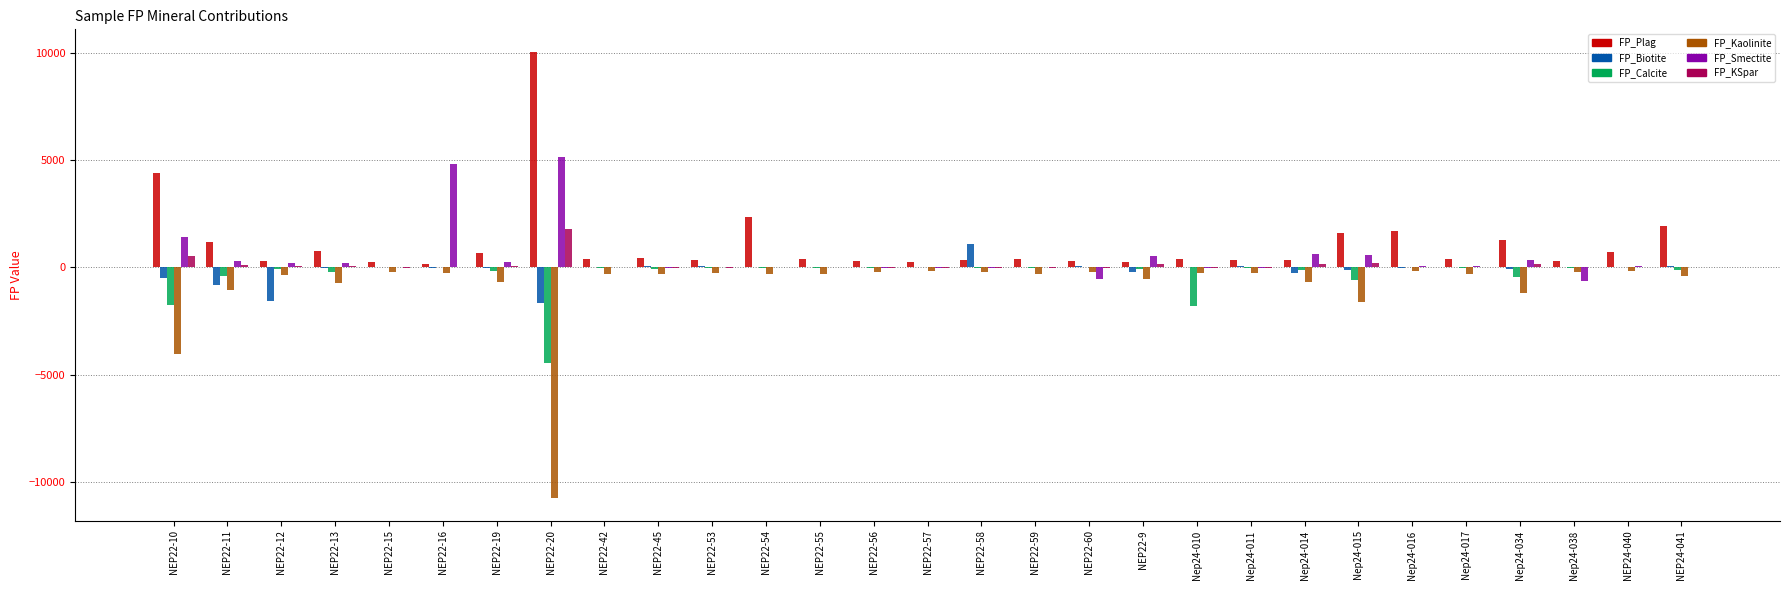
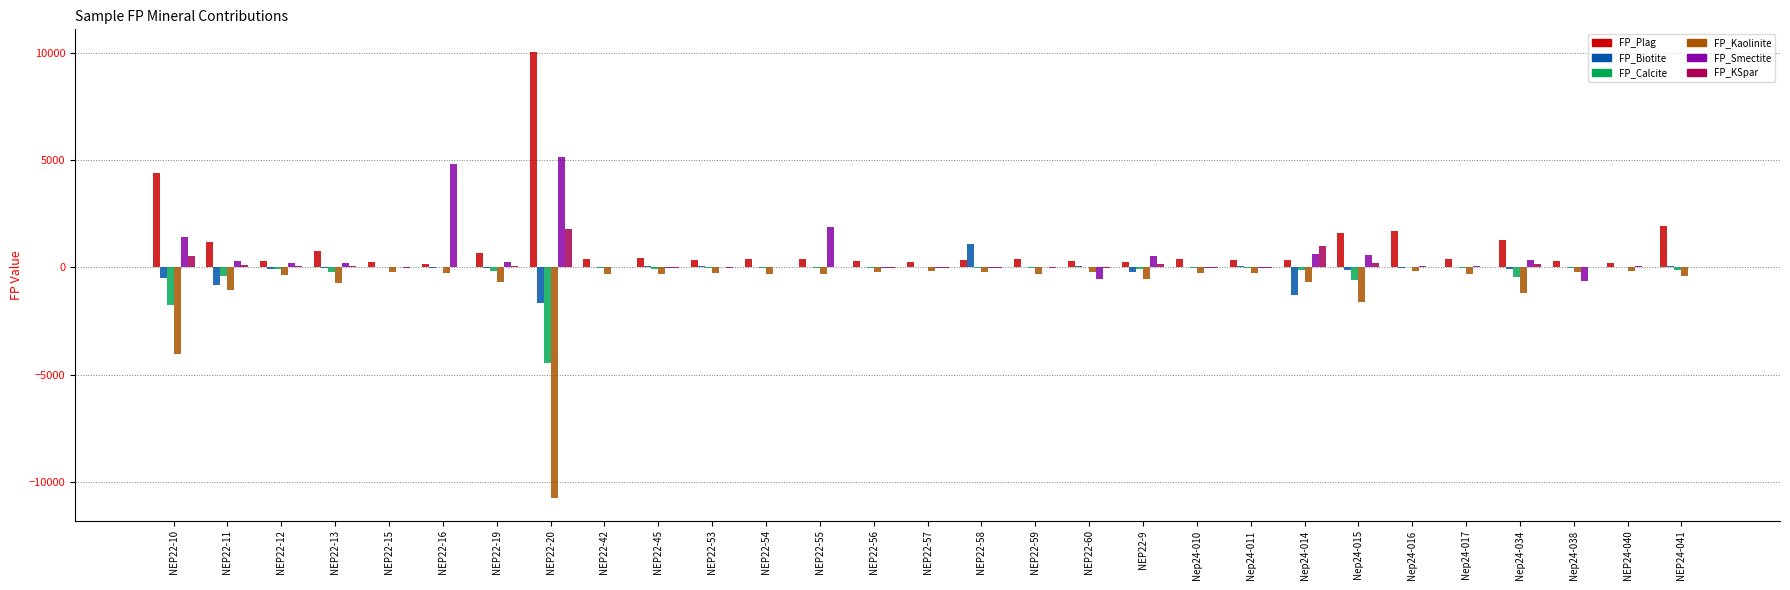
FP_Biotite, NEP22-12: -1500 -> -100
FP_Plag, NEP22-54: 2300 -> 400
FP_Smectite, NEP22-55: 0 -> 1900
FP_Calcite, Nep24-010: -1800 -> 0
FP_Biotite, Nep24-014: -200 -> -1300
FP_KSpar, Nep24-014: 200 -> 1000
FP_Plag, NEP24-040: 700 -> 200
